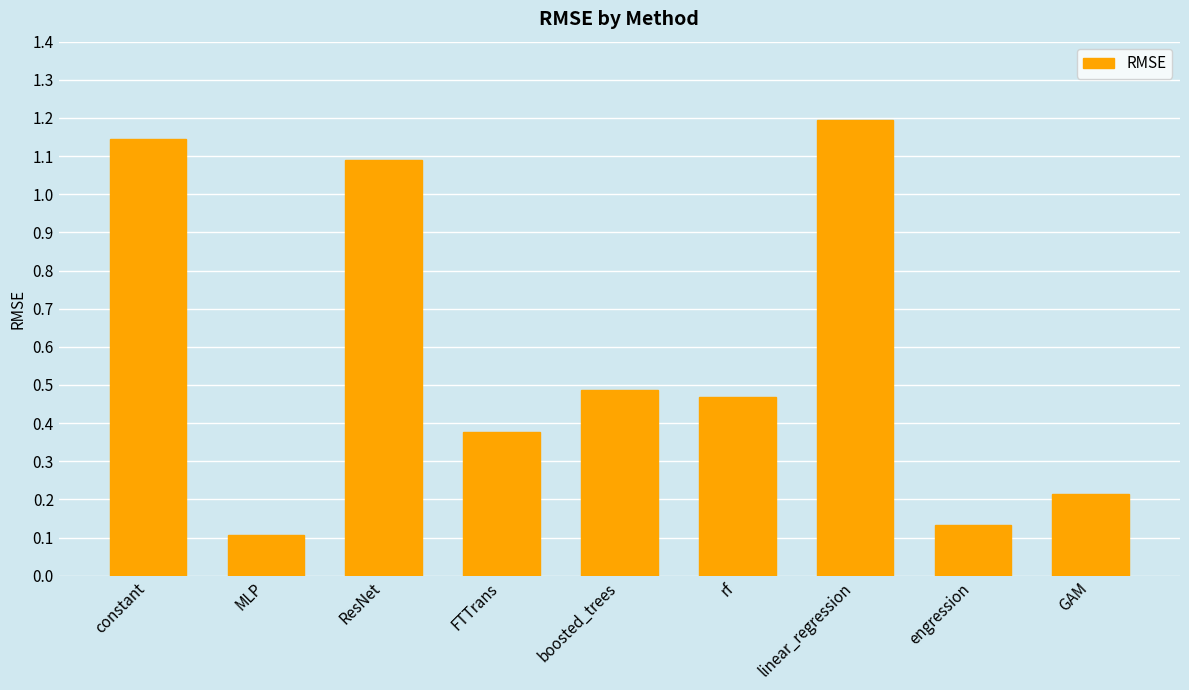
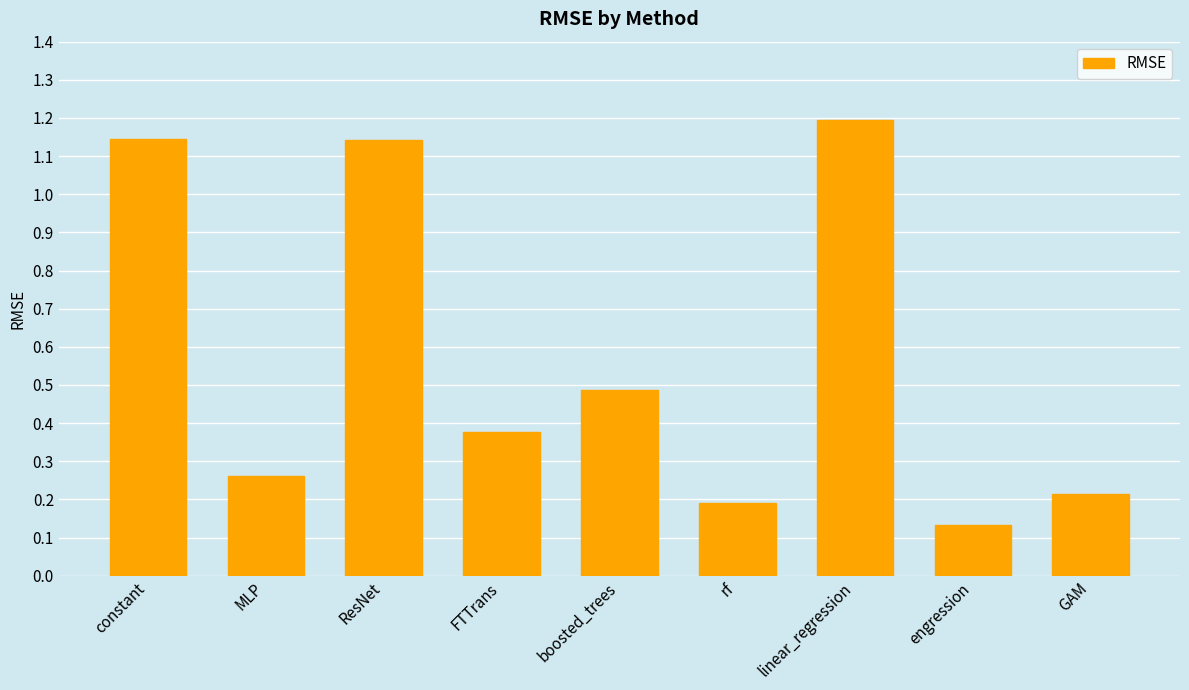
MLP: 0.11 -> 0.26
ResNet: 1.09 -> 1.14
rf: 0.47 -> 0.19
